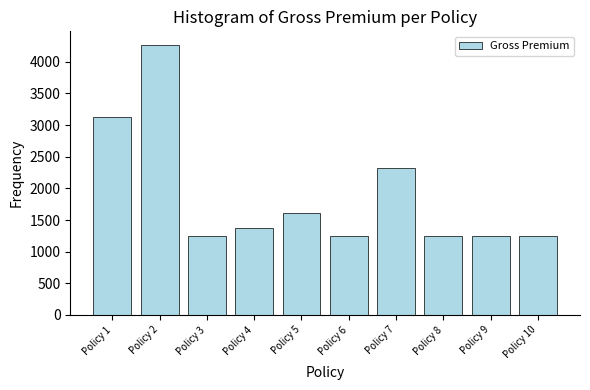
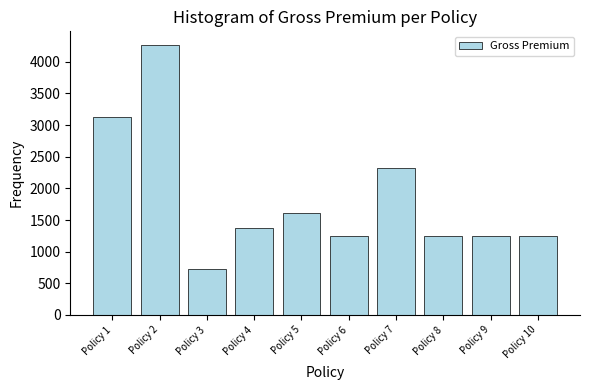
Policy 3: 1200 -> 700
